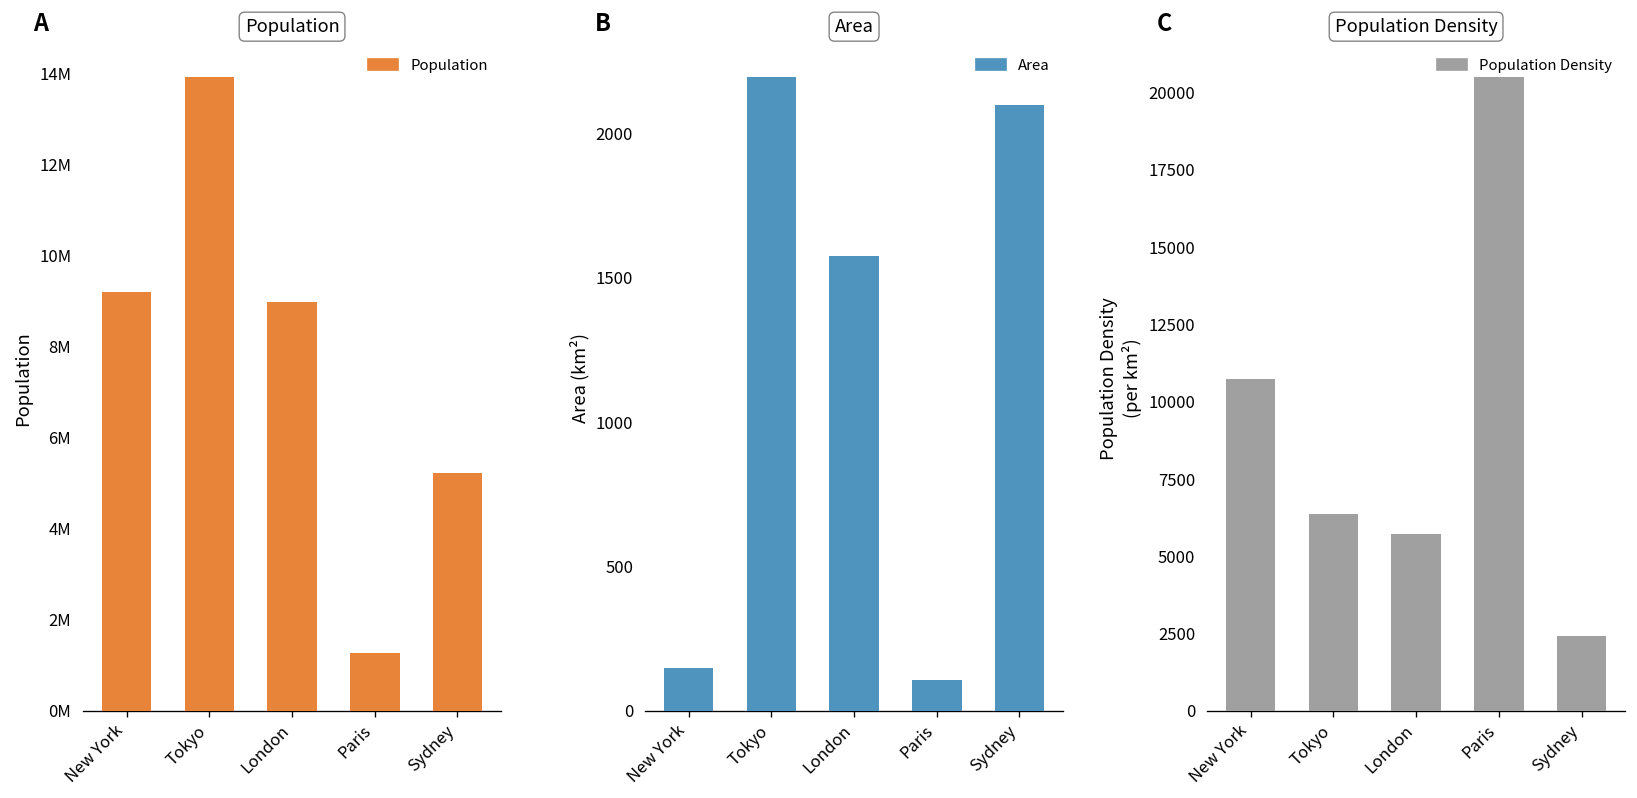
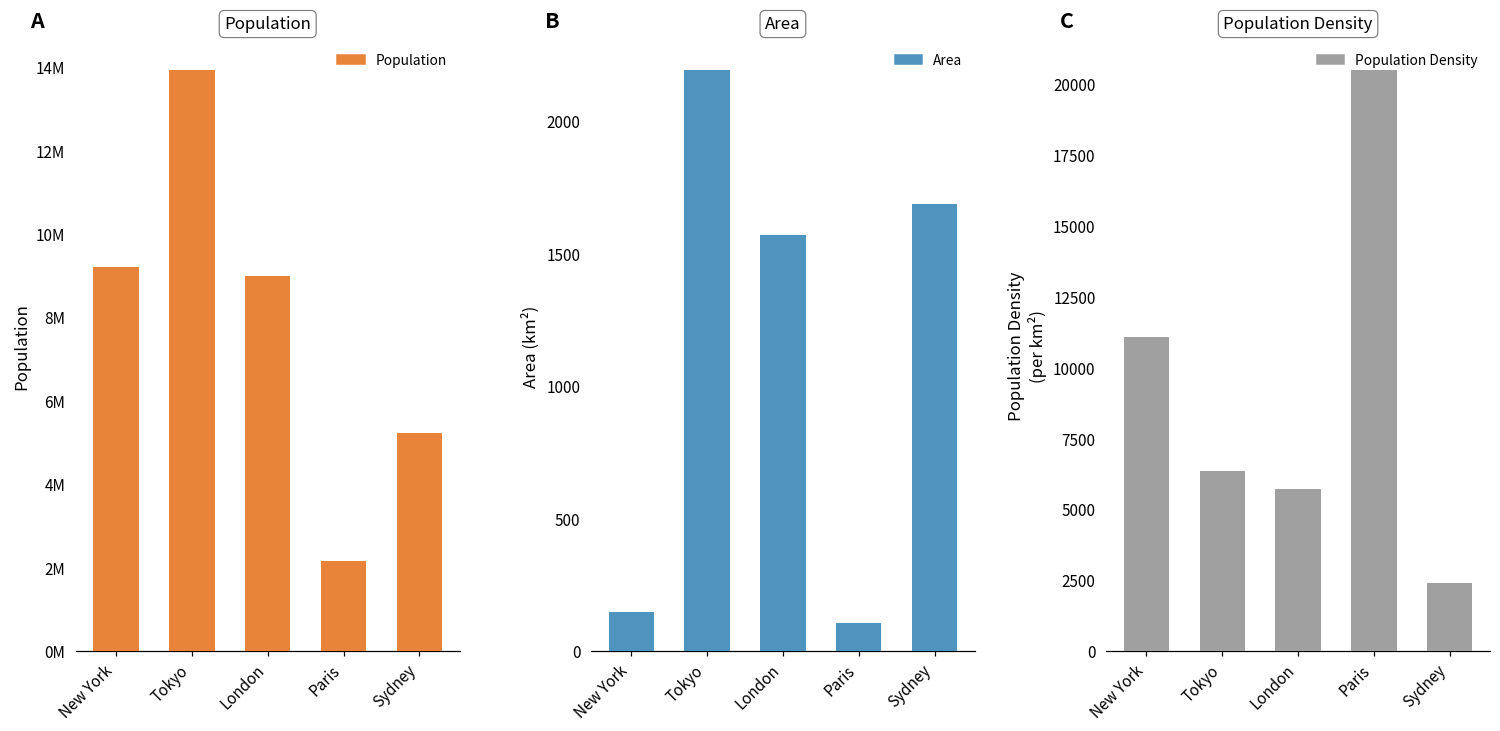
Population, Paris: 1300000 -> 2200000
Area, Sydney: 2100 -> 1690
Population Density, New York: 10700 -> 11100
